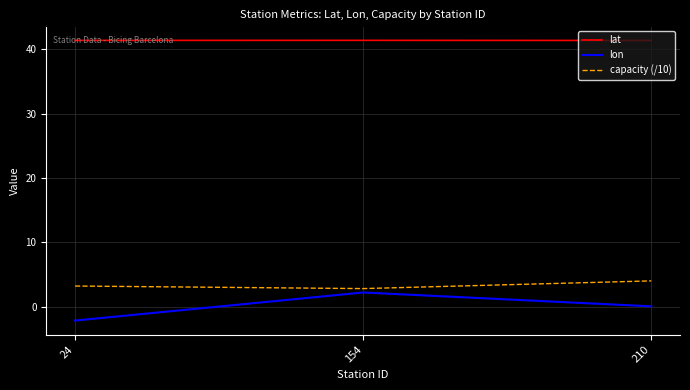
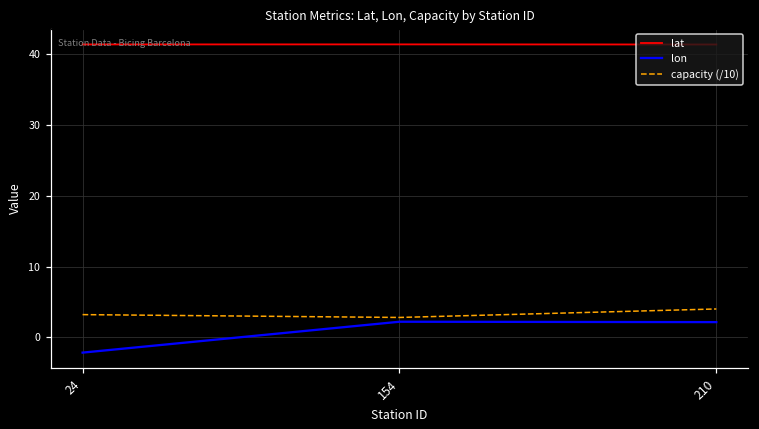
lon, 210: 0 -> 2
